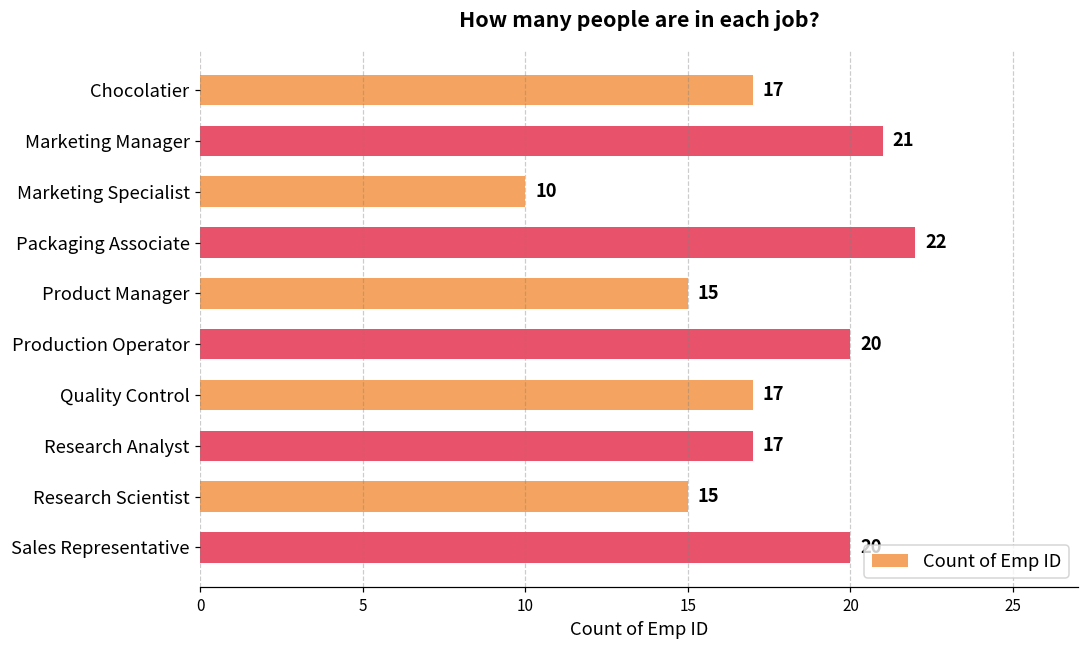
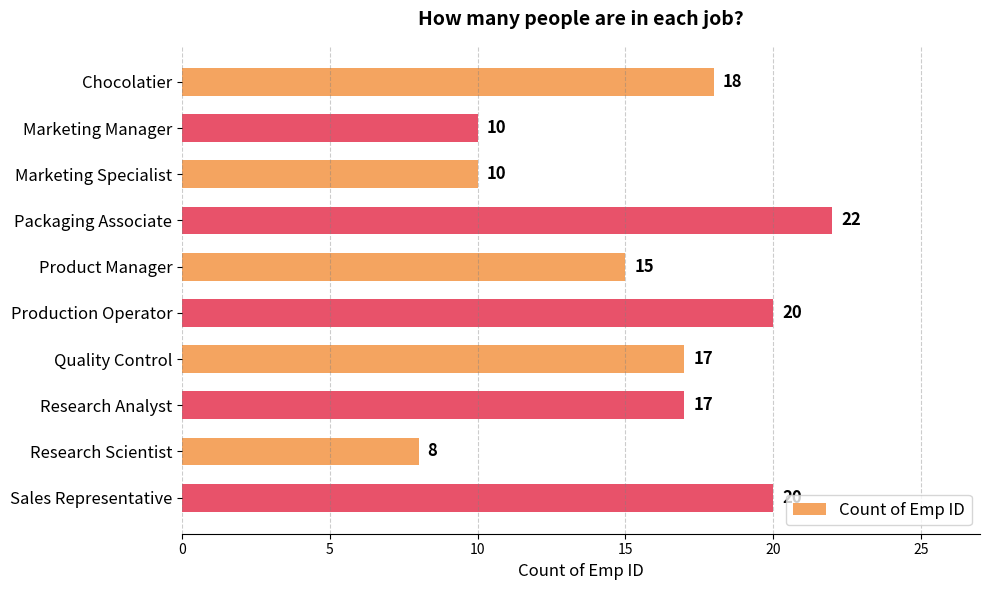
Chocolatier: 17 -> 18
Marketing Manager: 21 -> 10
Research Scientist: 15 -> 8
